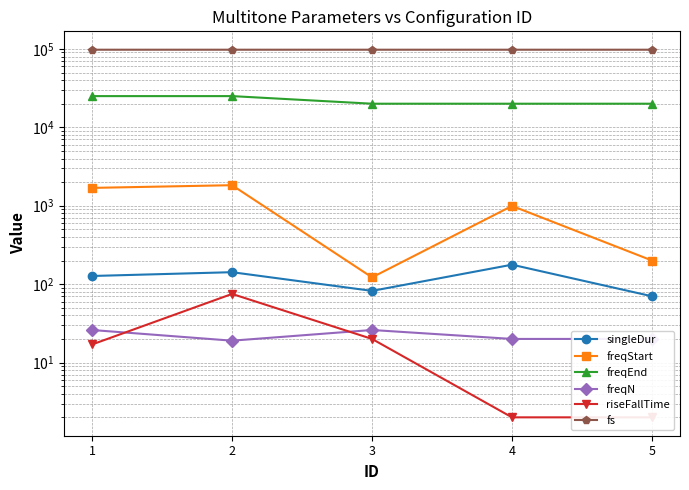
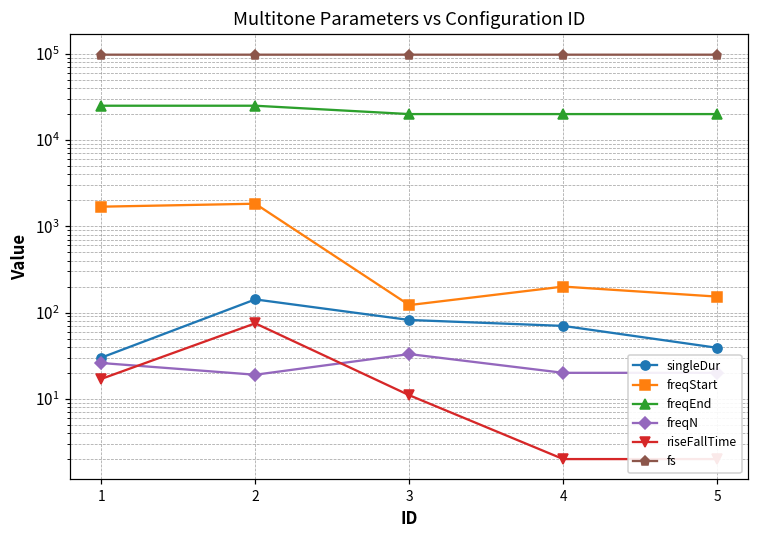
singleDur, 1: 130 -> 30
freqN, 3: 26 -> 33
riseFallTime, 3: 20 -> 11
singleDur, 4: 180 -> 70
freqStart, 4: 1000 -> 200
singleDur, 5: 70 -> 40
freqStart, 5: 200 -> 150
